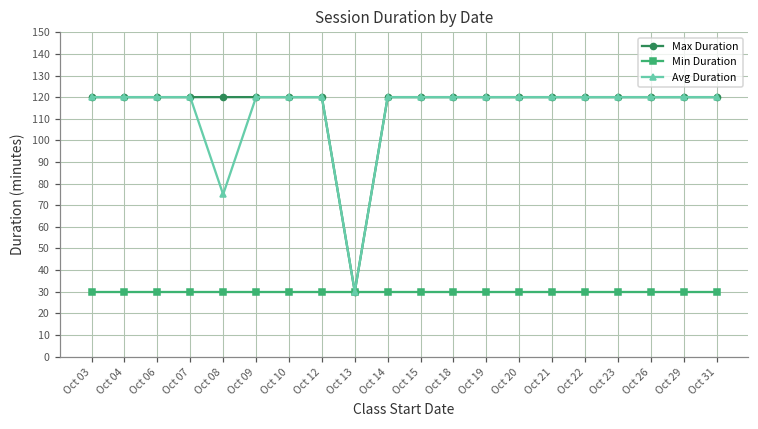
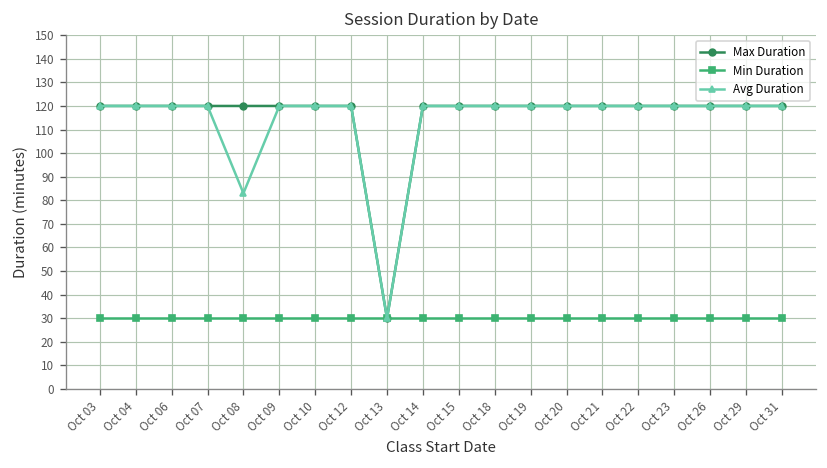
Avg Duration, Oct 08: 75 -> 83
